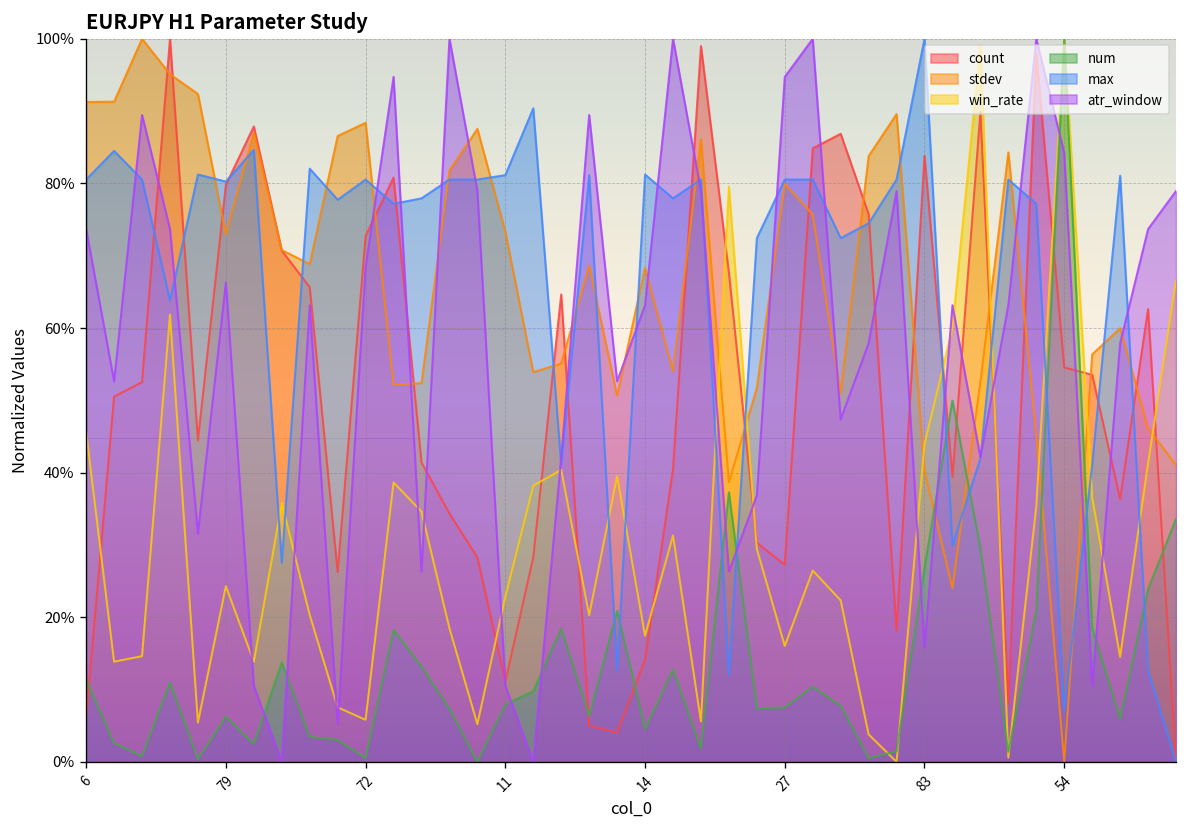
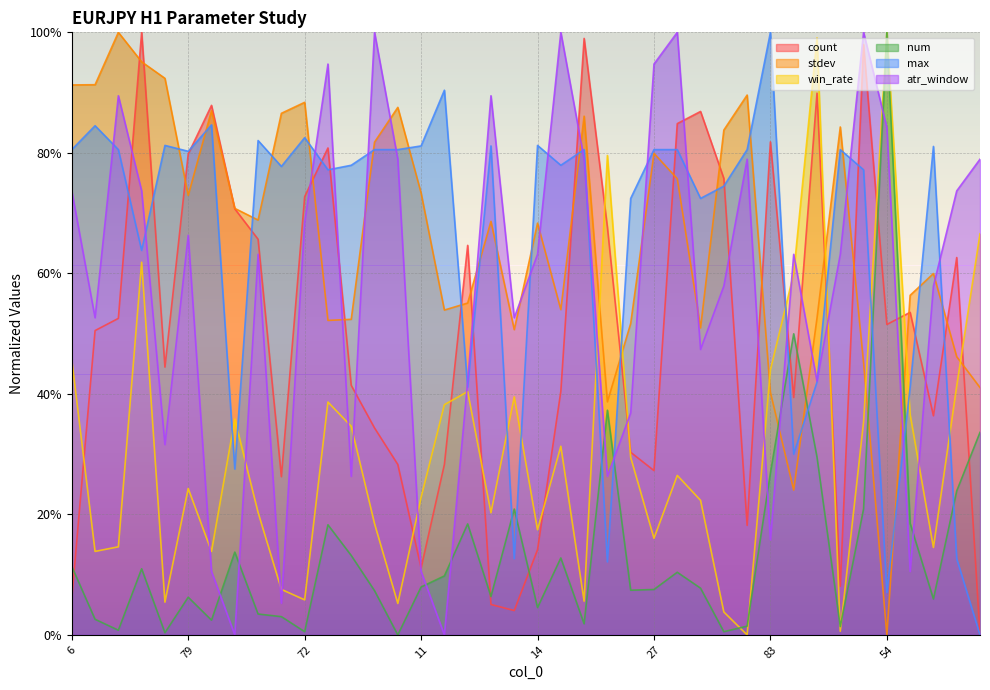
max, 72: 81% -> 83%
count, 83: 84% -> 82%
count, 54: 55% -> 52%
